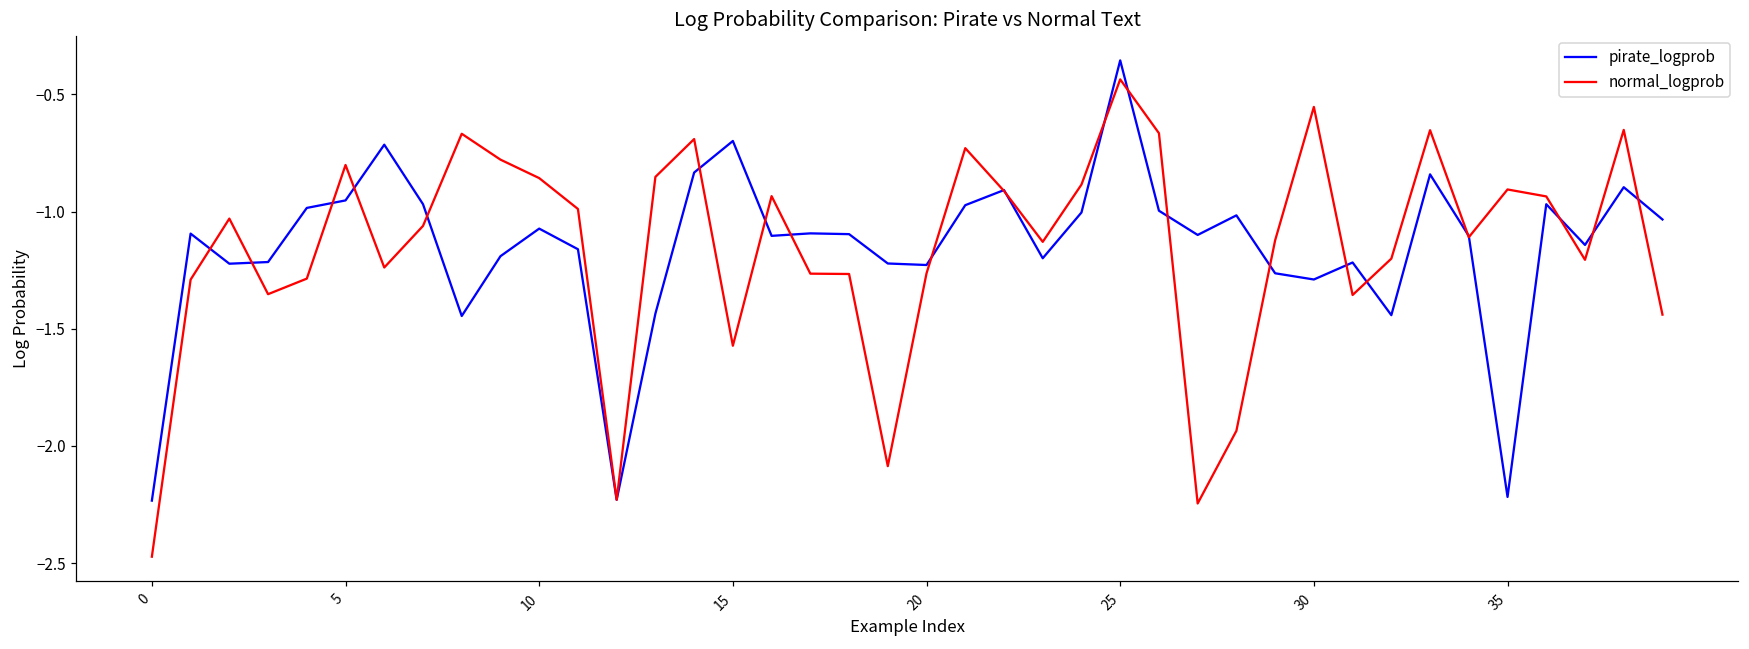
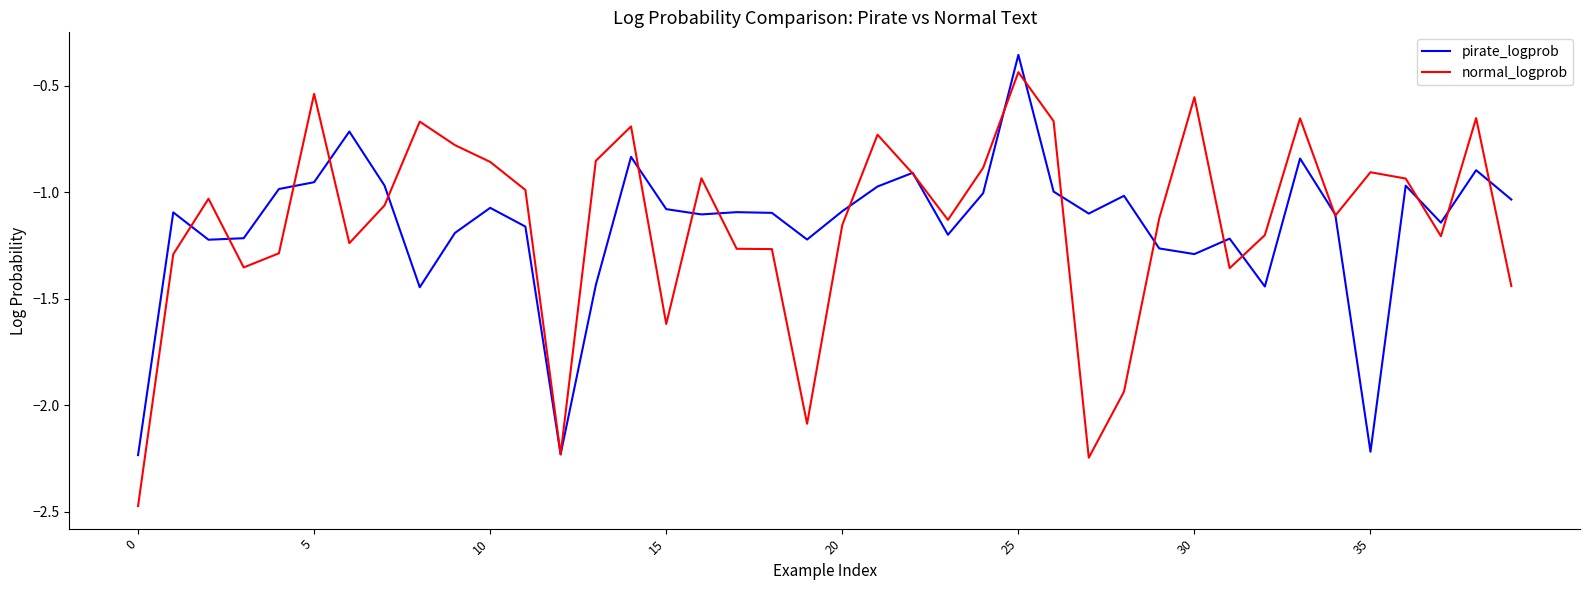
normal_logprob, 5: -0.80 -> -0.54
pirate_logprob, 15: -0.70 -> -1.08
normal_logprob, 15: -1.57 -> -1.62
pirate_logprob, 20: -1.23 -> -1.09
normal_logprob, 20: -1.26 -> -1.15
